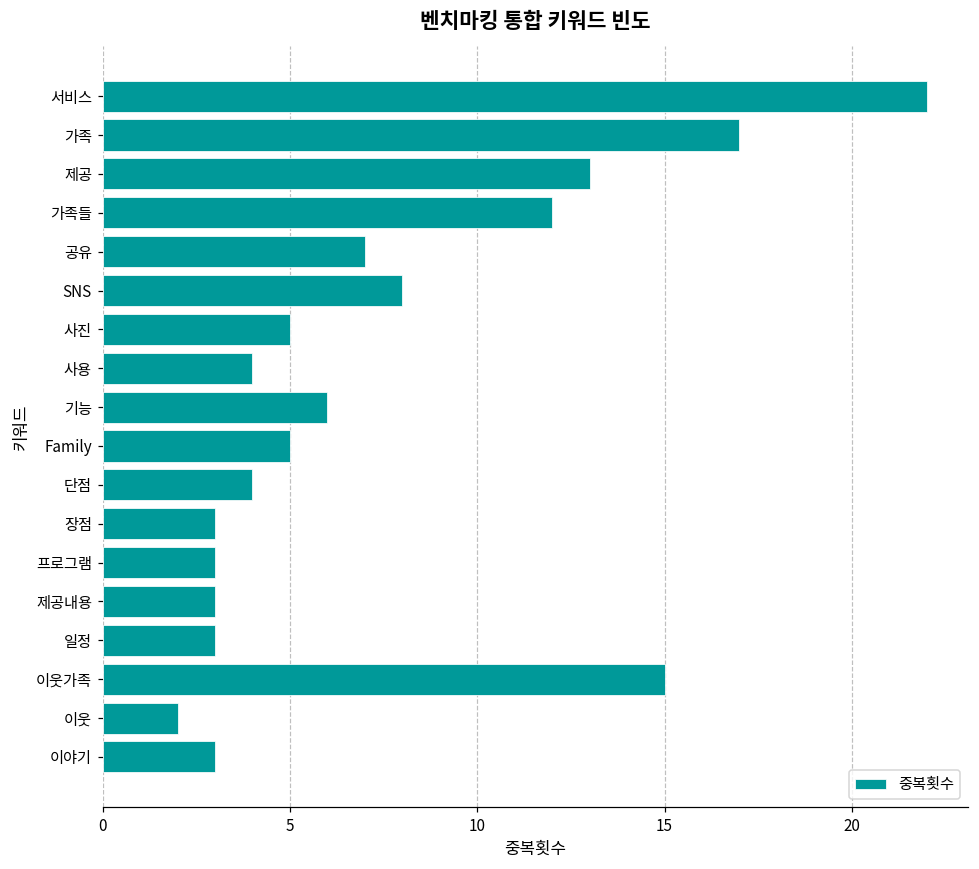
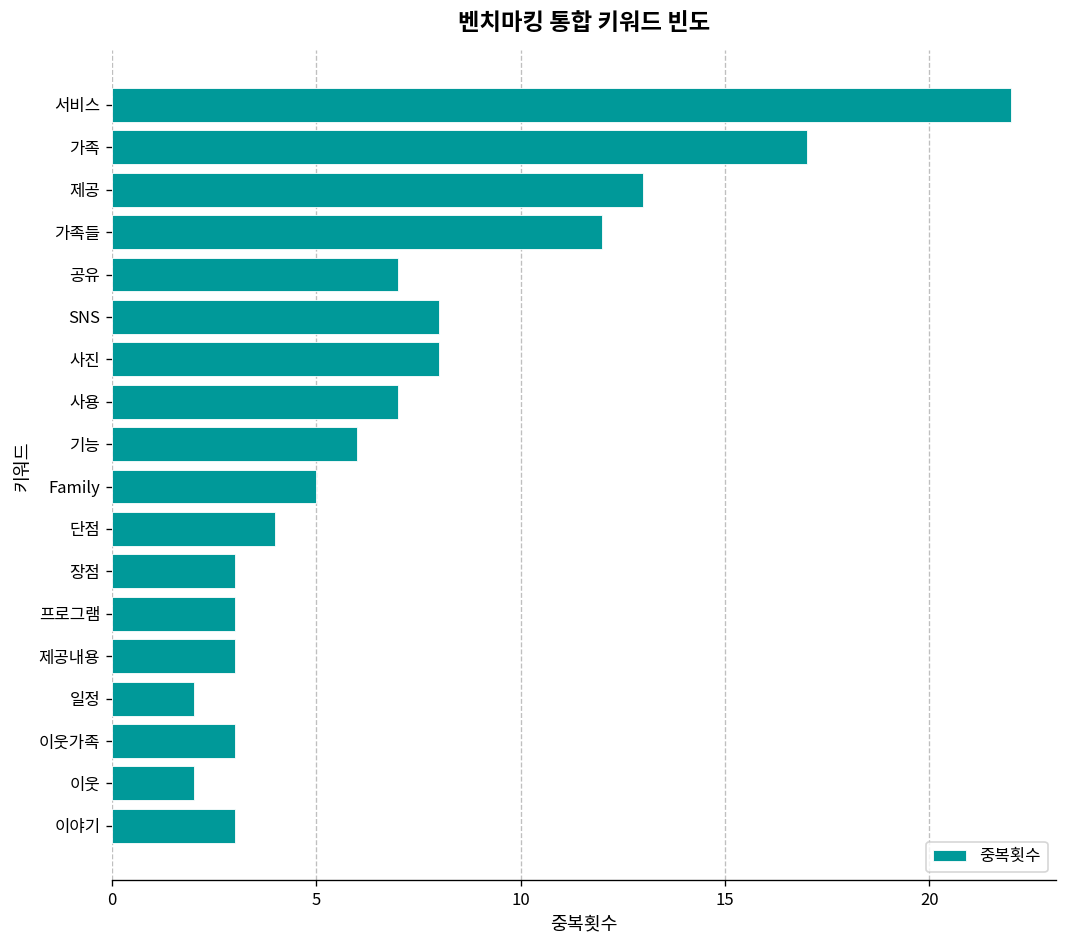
사진: 5 -> 8
사용: 4 -> 7
일정: 3 -> 2
이웃가족: 15 -> 3
